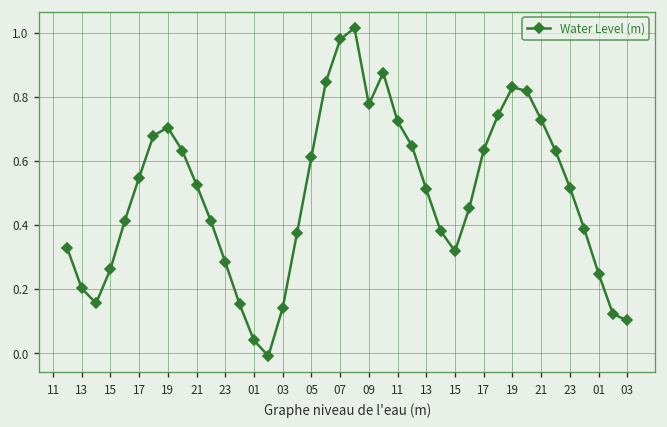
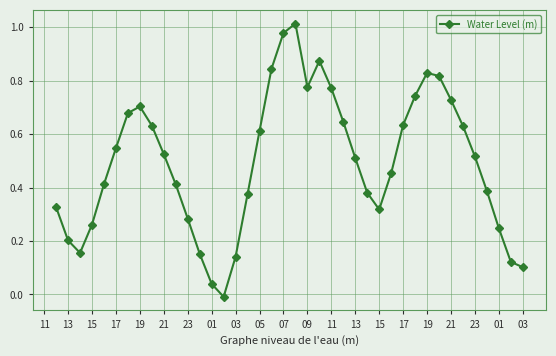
11: 0.72 -> 0.77
